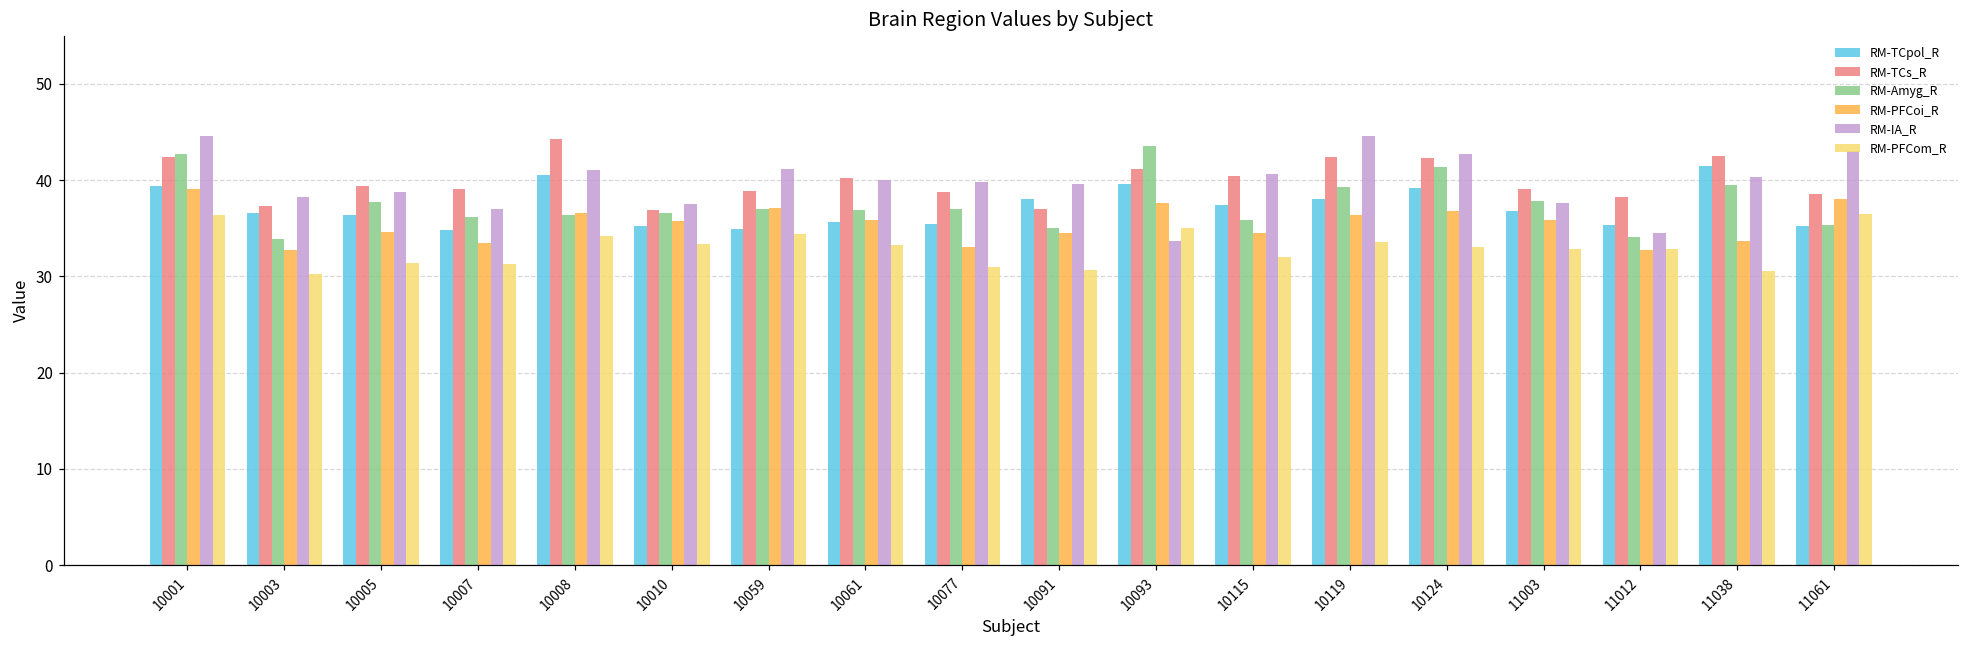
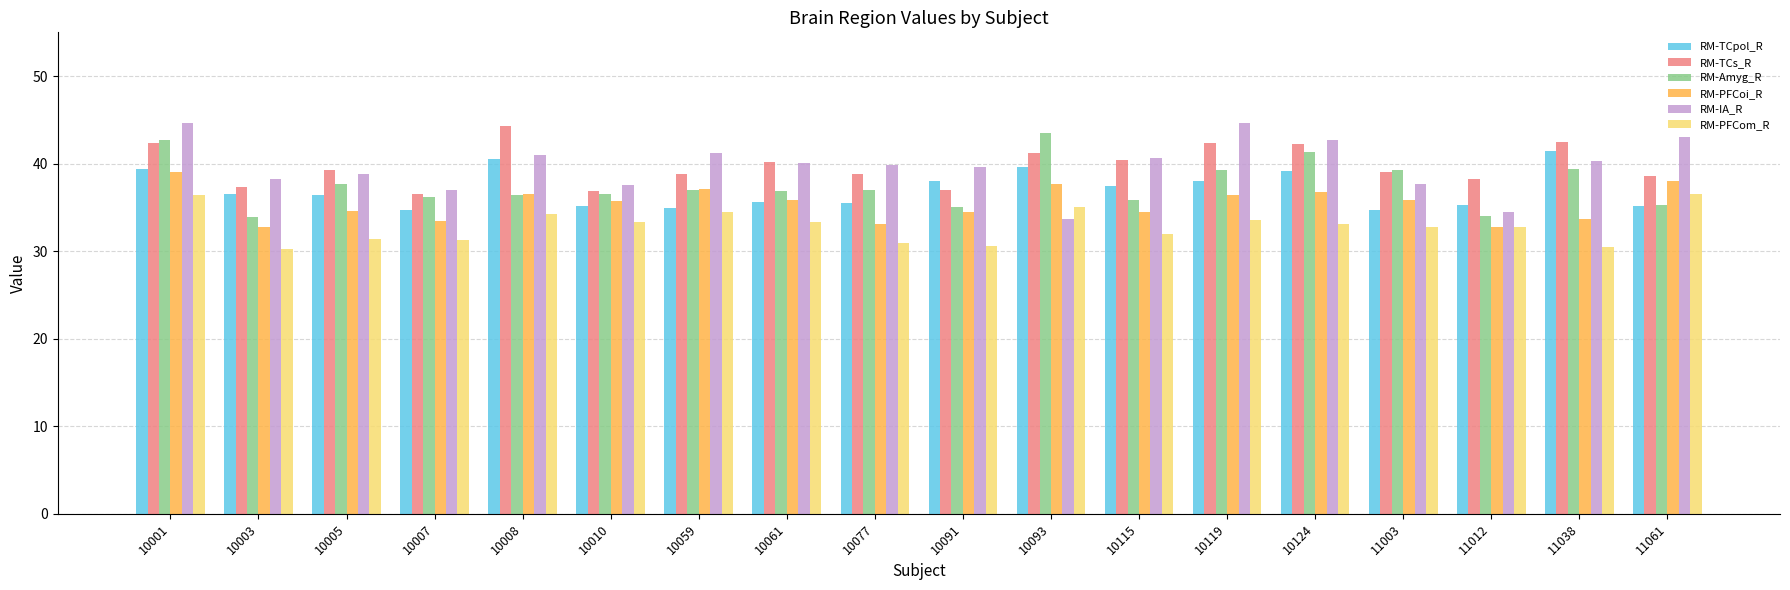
RM-TCs_R, 10007: 39 -> 37
RM-TCpol_R, 11003: 37 -> 35
RM-Amyg_R, 11003: 38 -> 39
